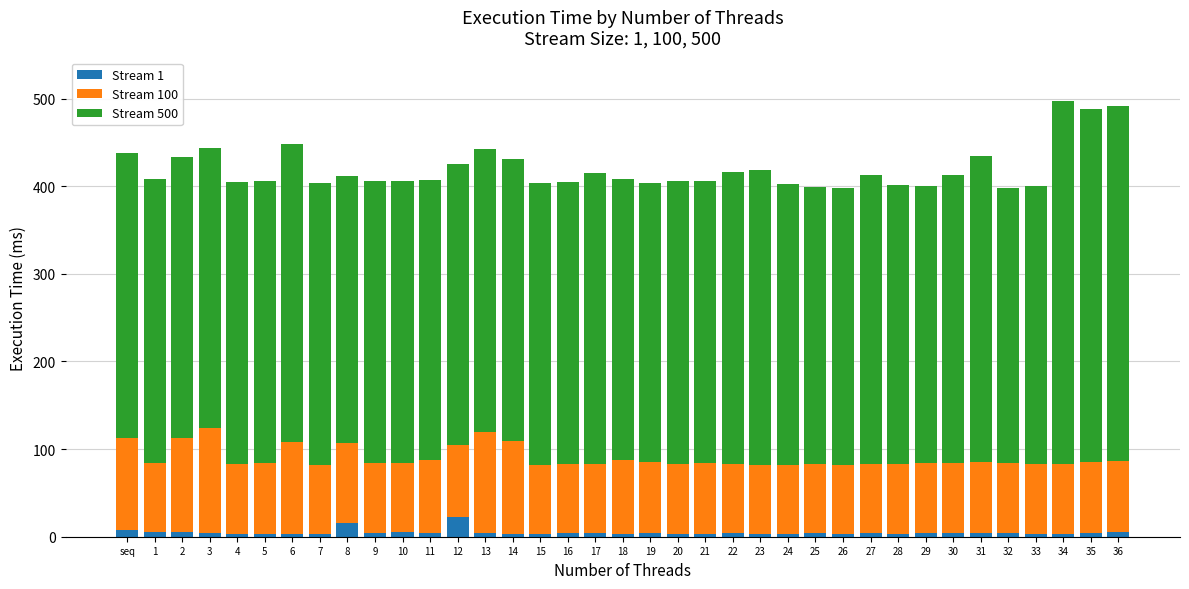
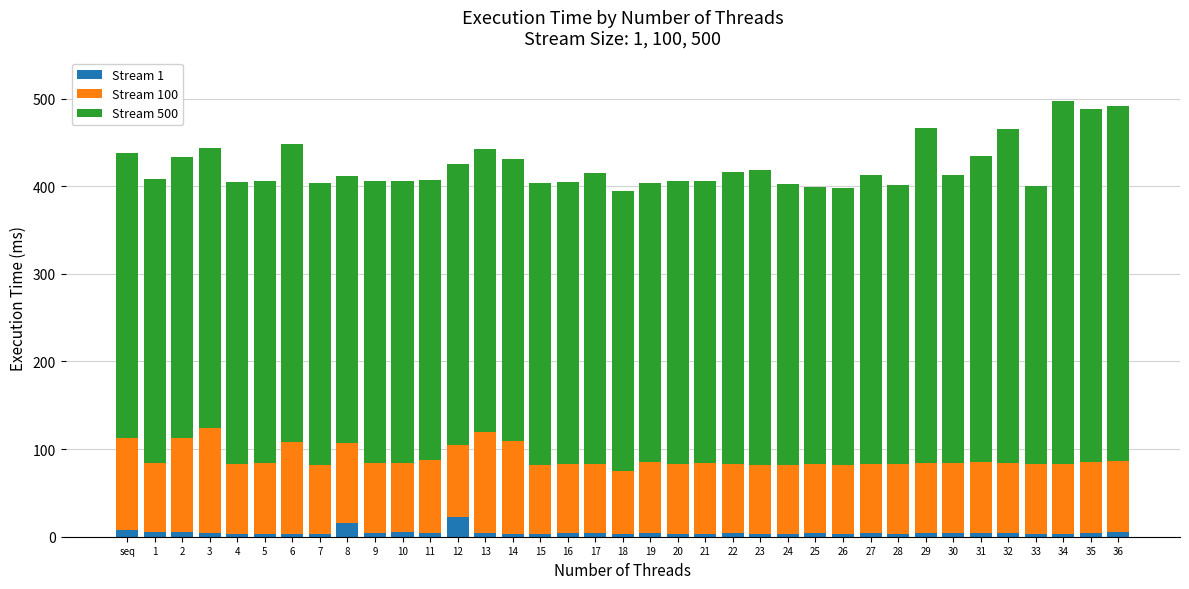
Stream 100, 18: 90 -> 70
Stream 500, 29: 320 -> 380
Stream 500, 32: 310 -> 380
